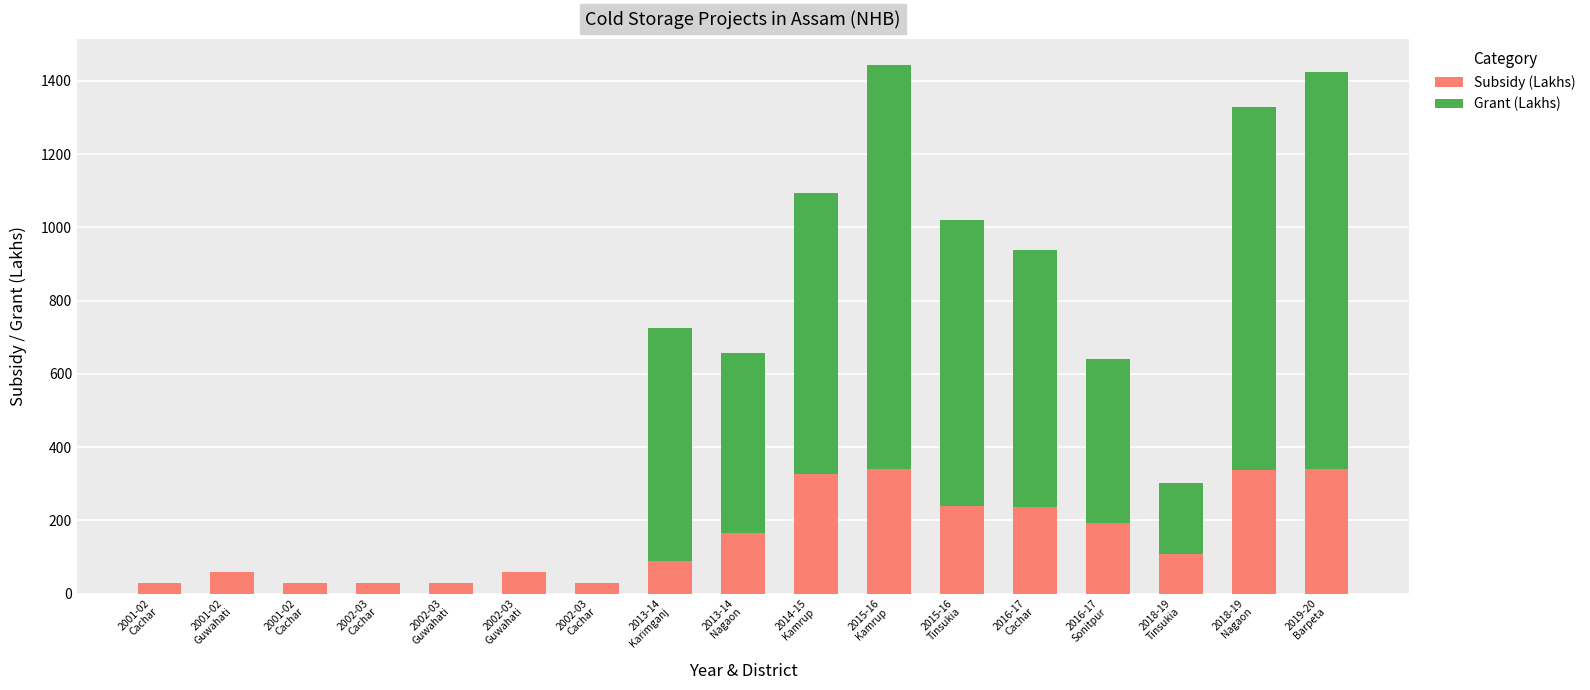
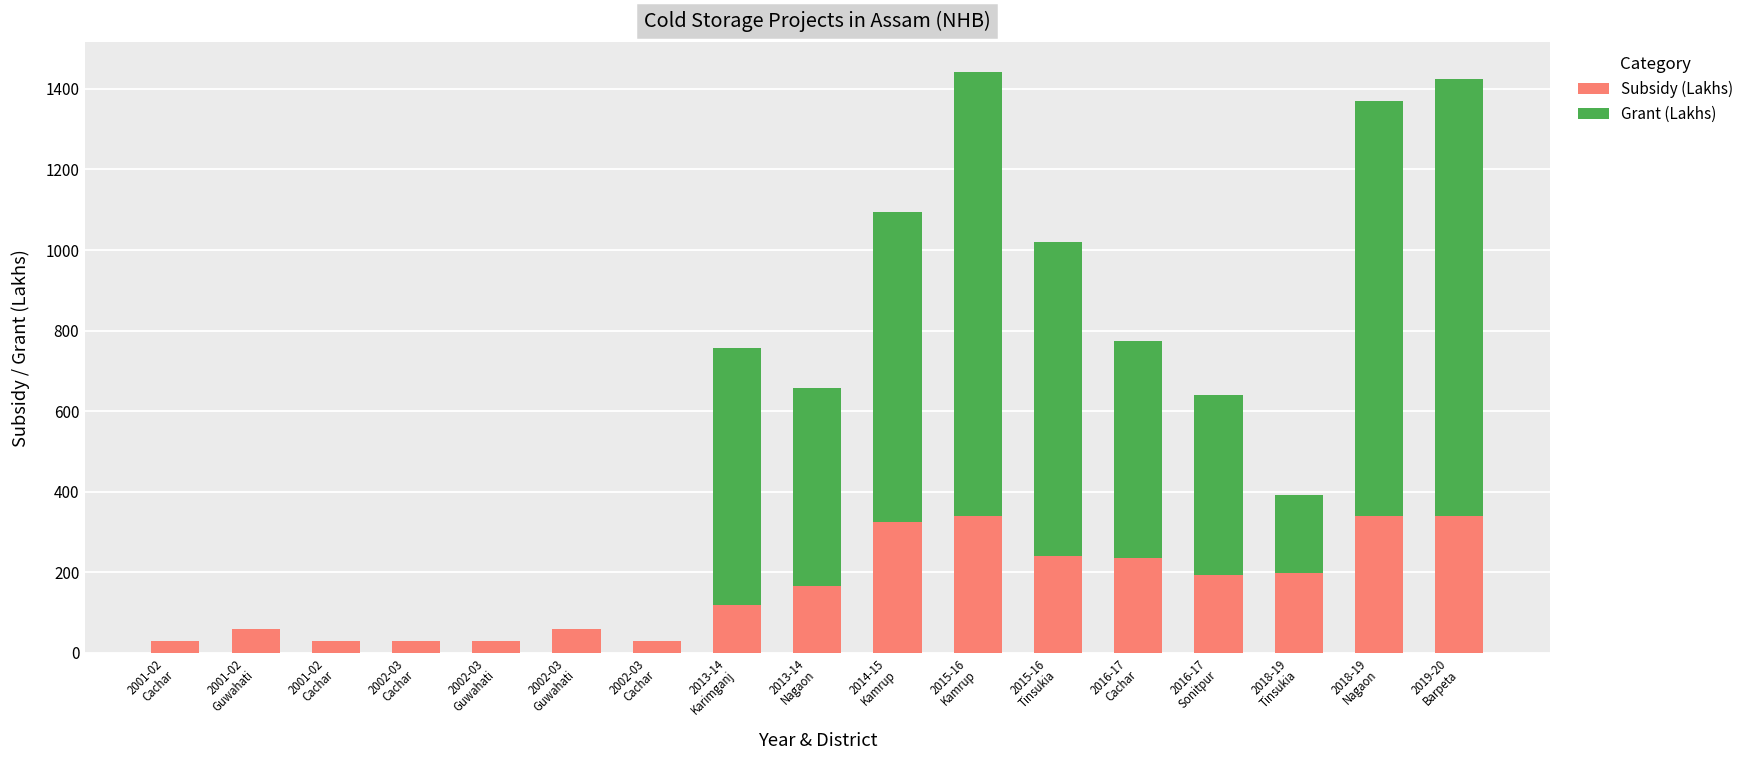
Subsidy (Lakhs), 2013-14 Karimganj: 90 -> 120
Grant (Lakhs), 2016-17 Cachar: 700 -> 540
Subsidy (Lakhs), 2018-19 Tinsukia: 110 -> 200
Grant (Lakhs), 2018-19 Nagaon: 990 -> 1030
